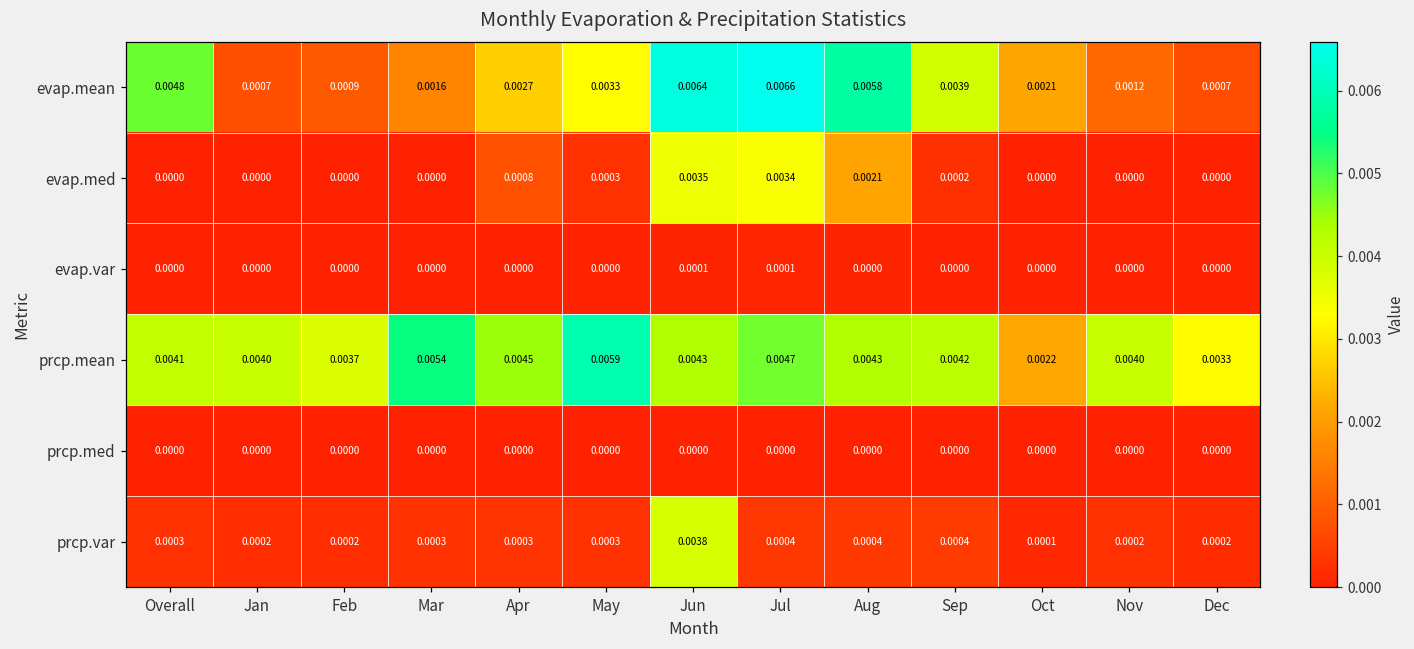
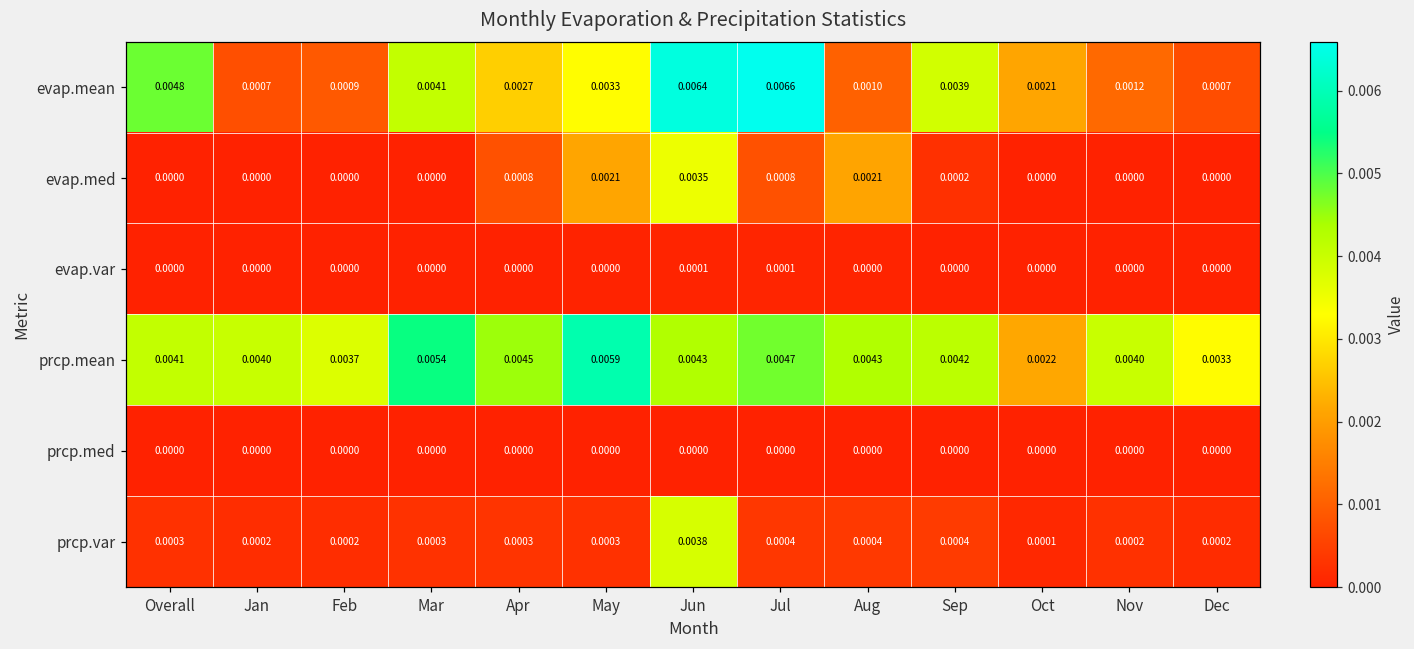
evap.mean, Mar: 0.0016 -> 0.0041
evap.mean, Aug: 0.0058 -> 0.0010
evap.med, May: 0.0003 -> 0.0021
evap.med, Jul: 0.0034 -> 0.0008
